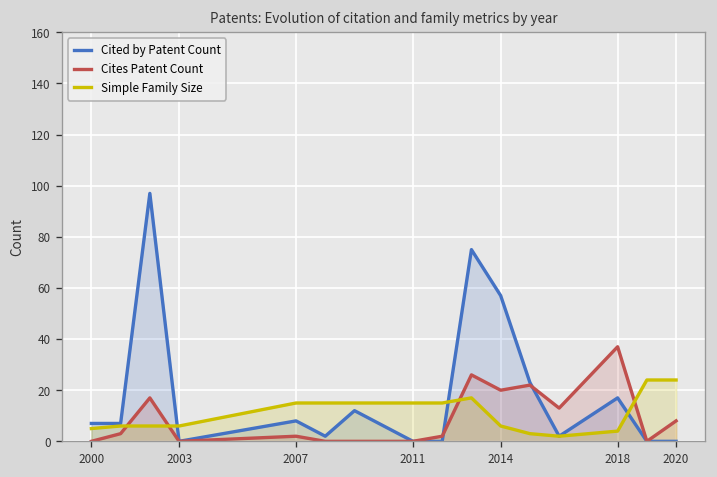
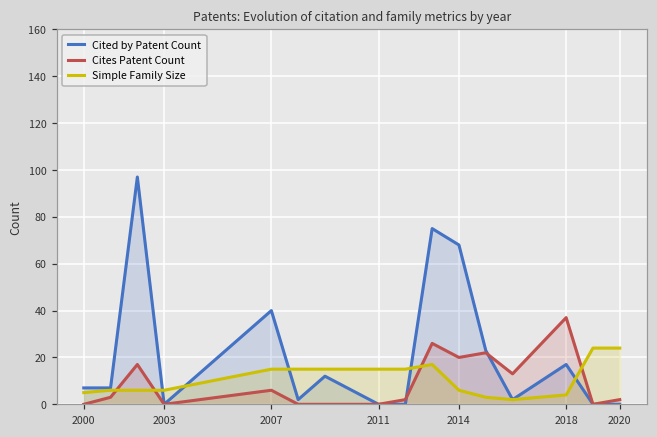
Cited by Patent Count, 2007: 8 -> 40
Cites Patent Count, 2007: 2 -> 6
Cited by Patent Count, 2014: 57 -> 68
Cites Patent Count, 2020: 8 -> 2
